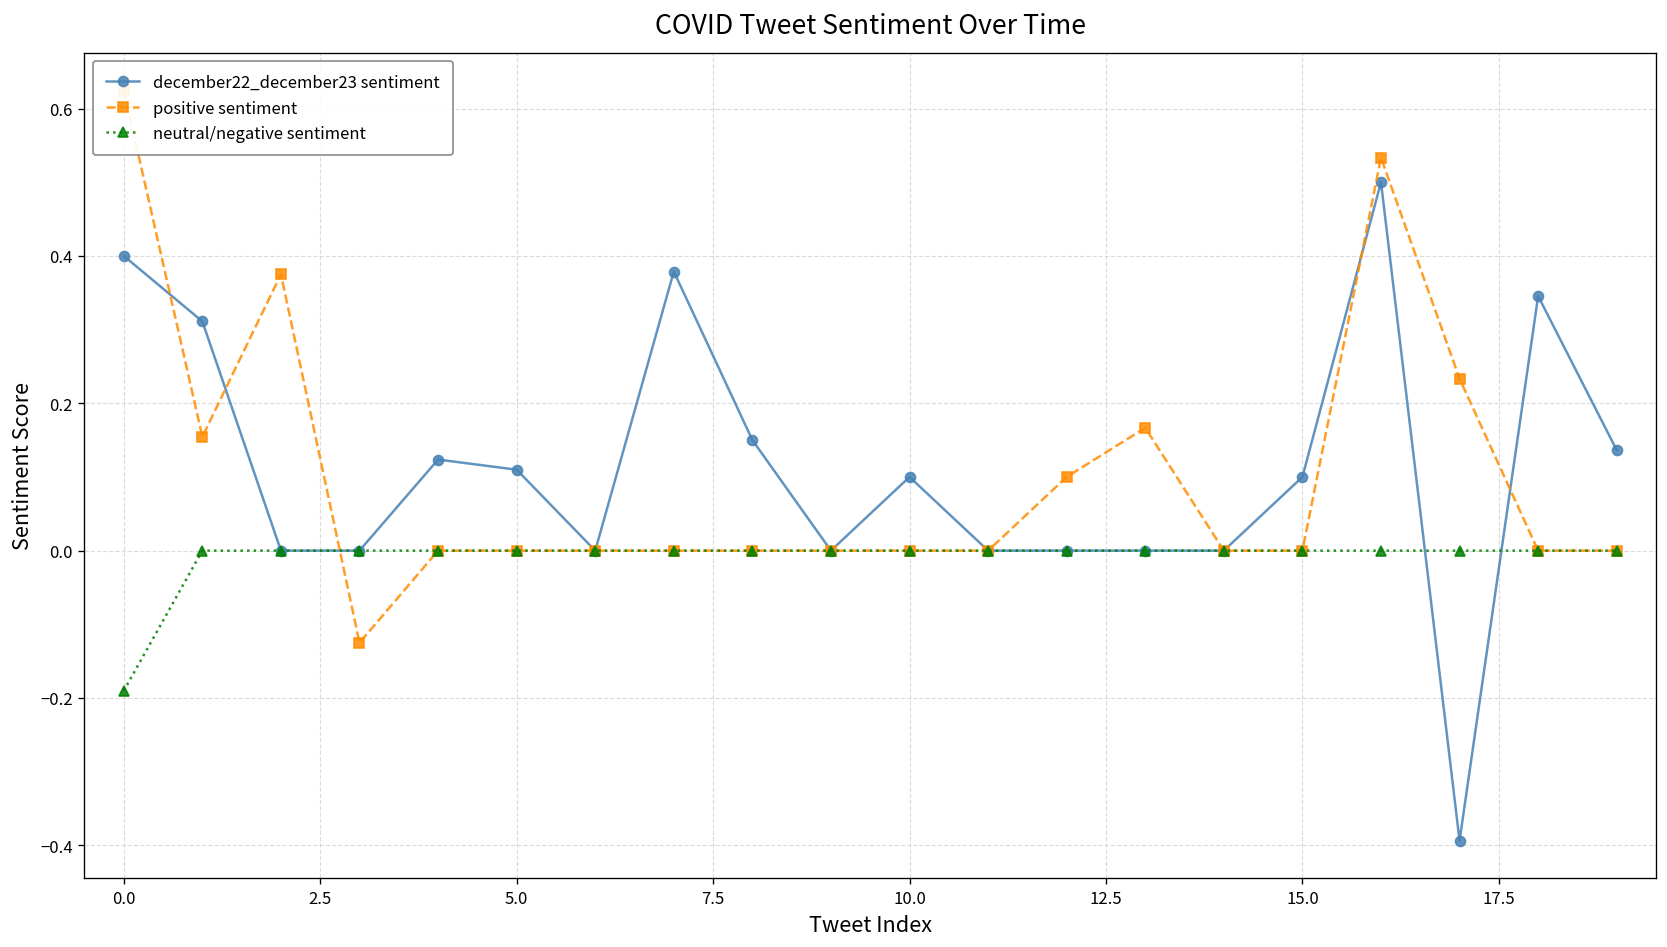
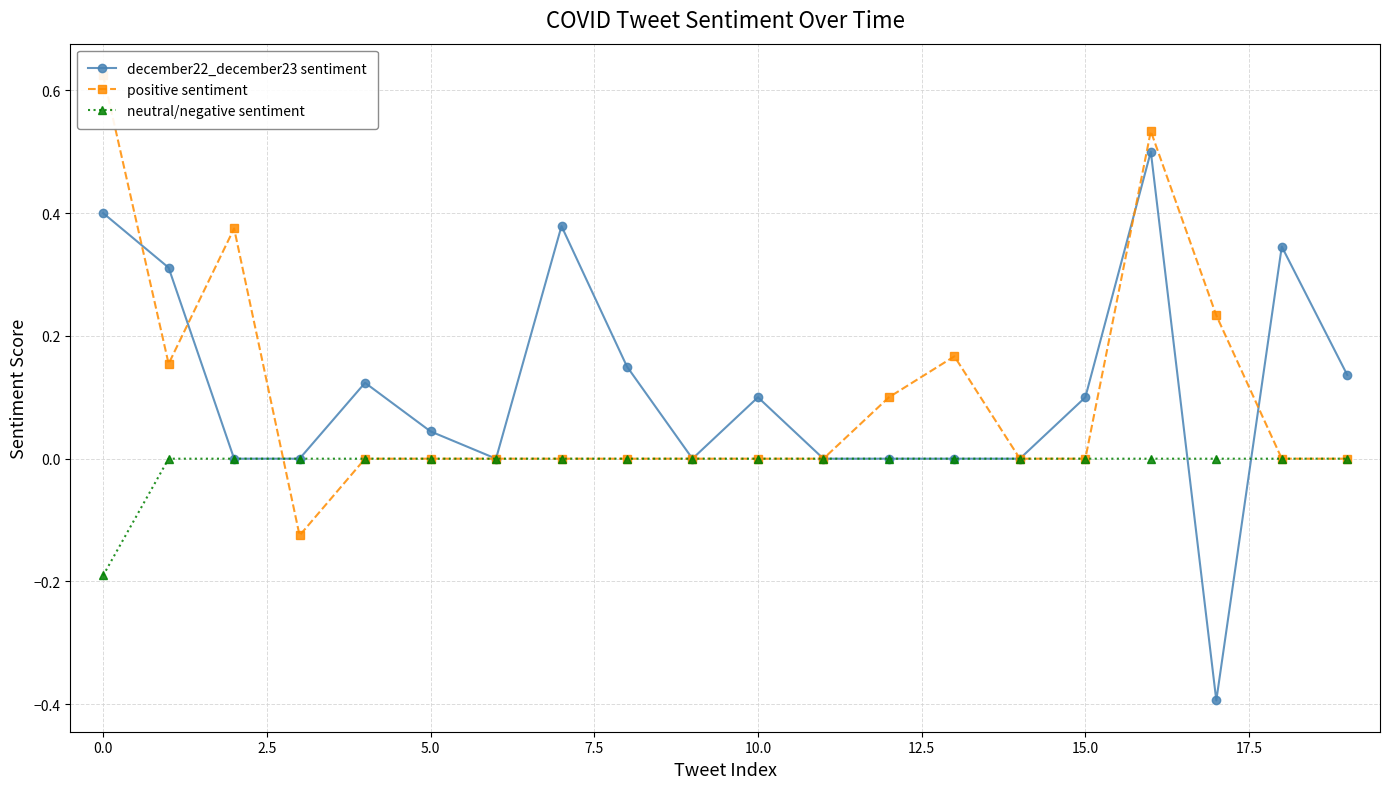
december22_december23 sentiment, 5.0: 0.11 -> 0.04
